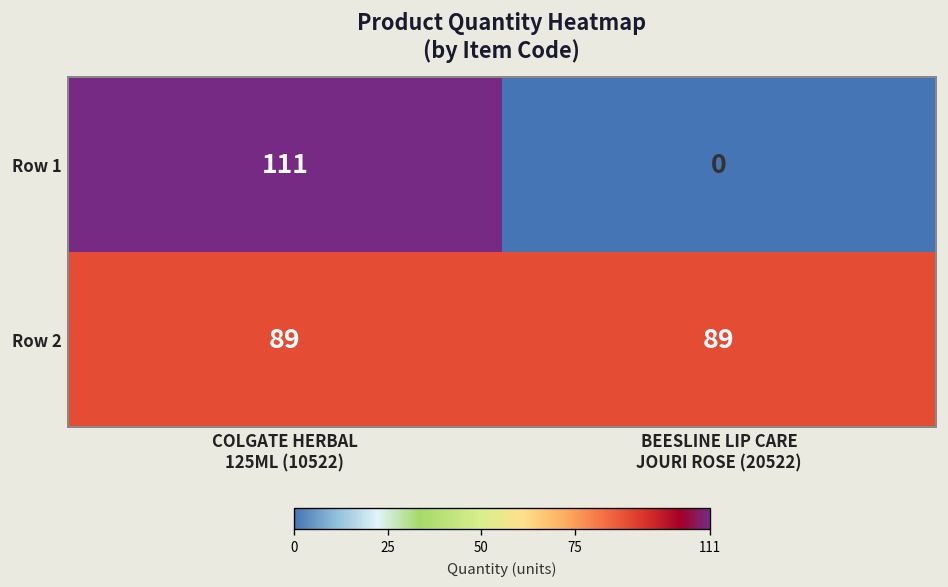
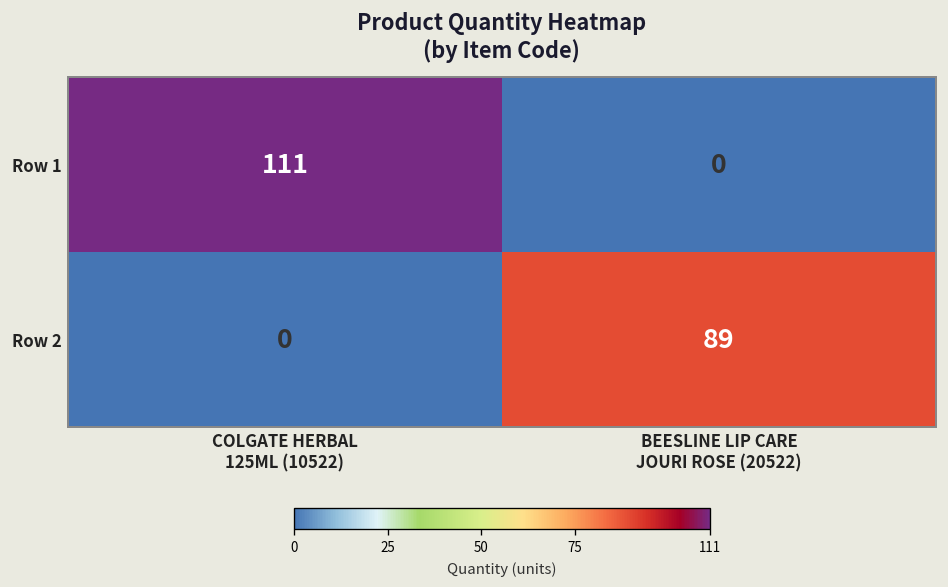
Row 2, COLGATE HERBAL 125ML (10522): 89 -> 0
